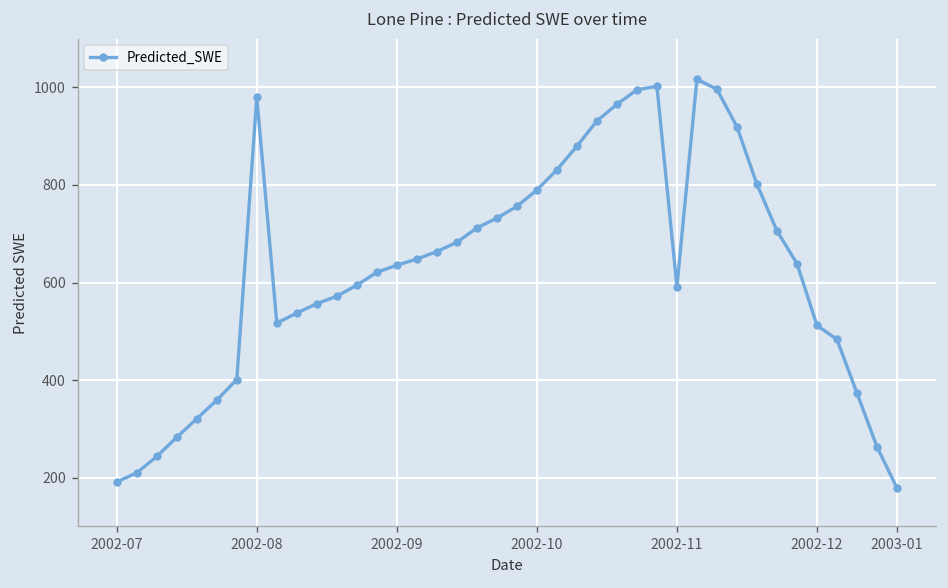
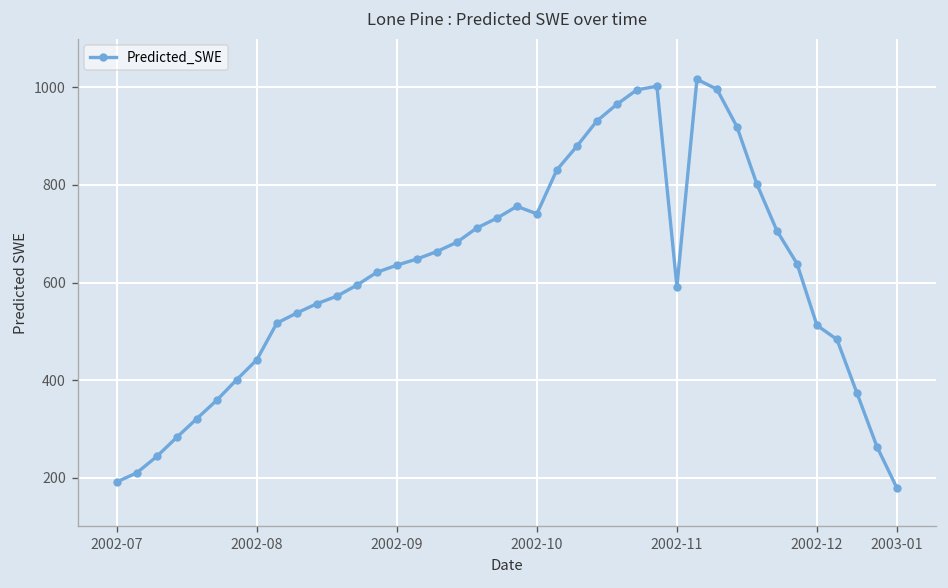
2002-08: 980 -> 440
2002-10: 790 -> 740
